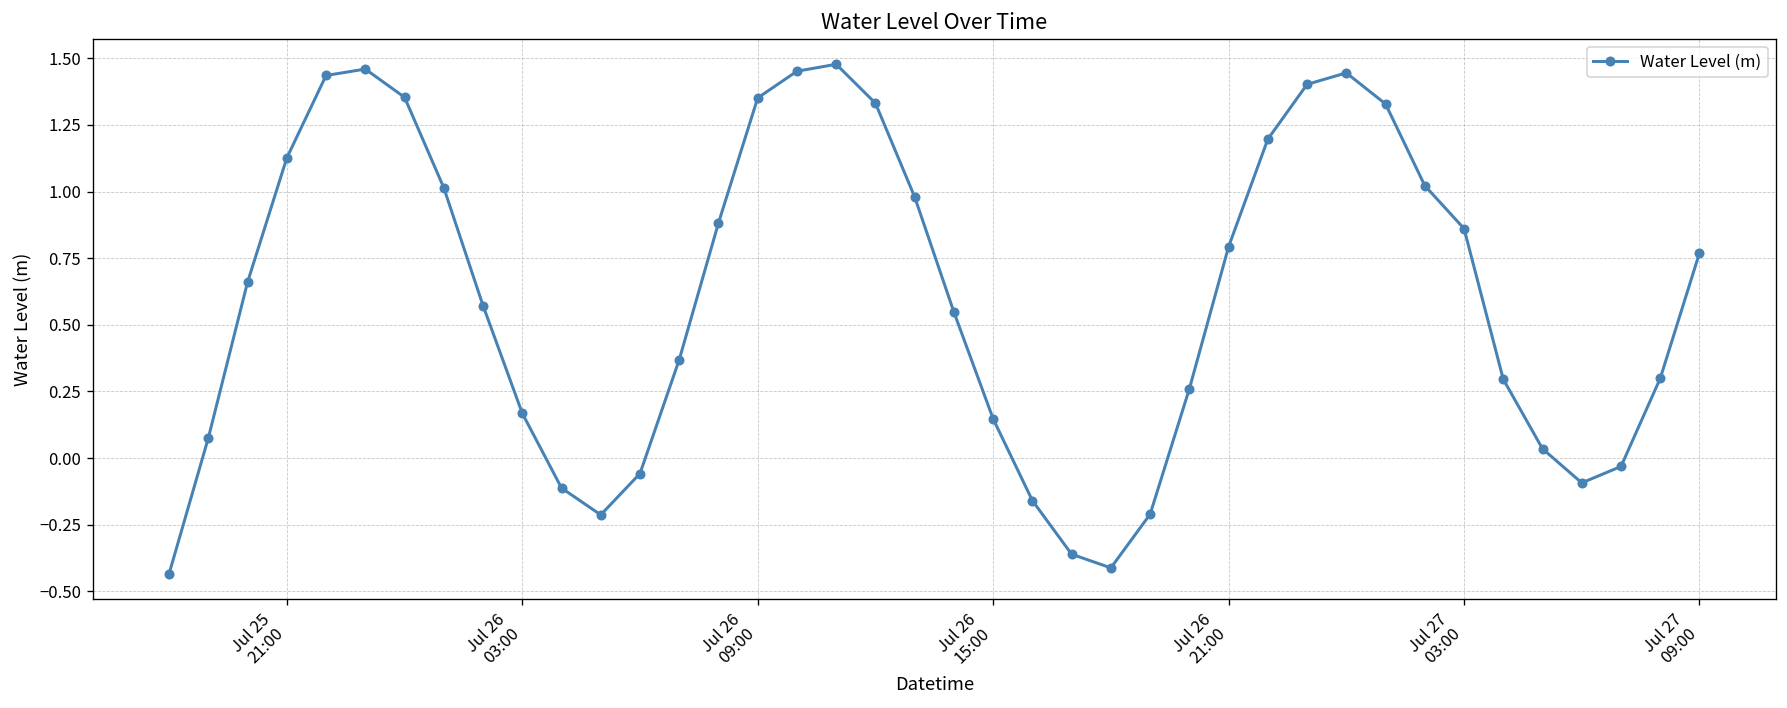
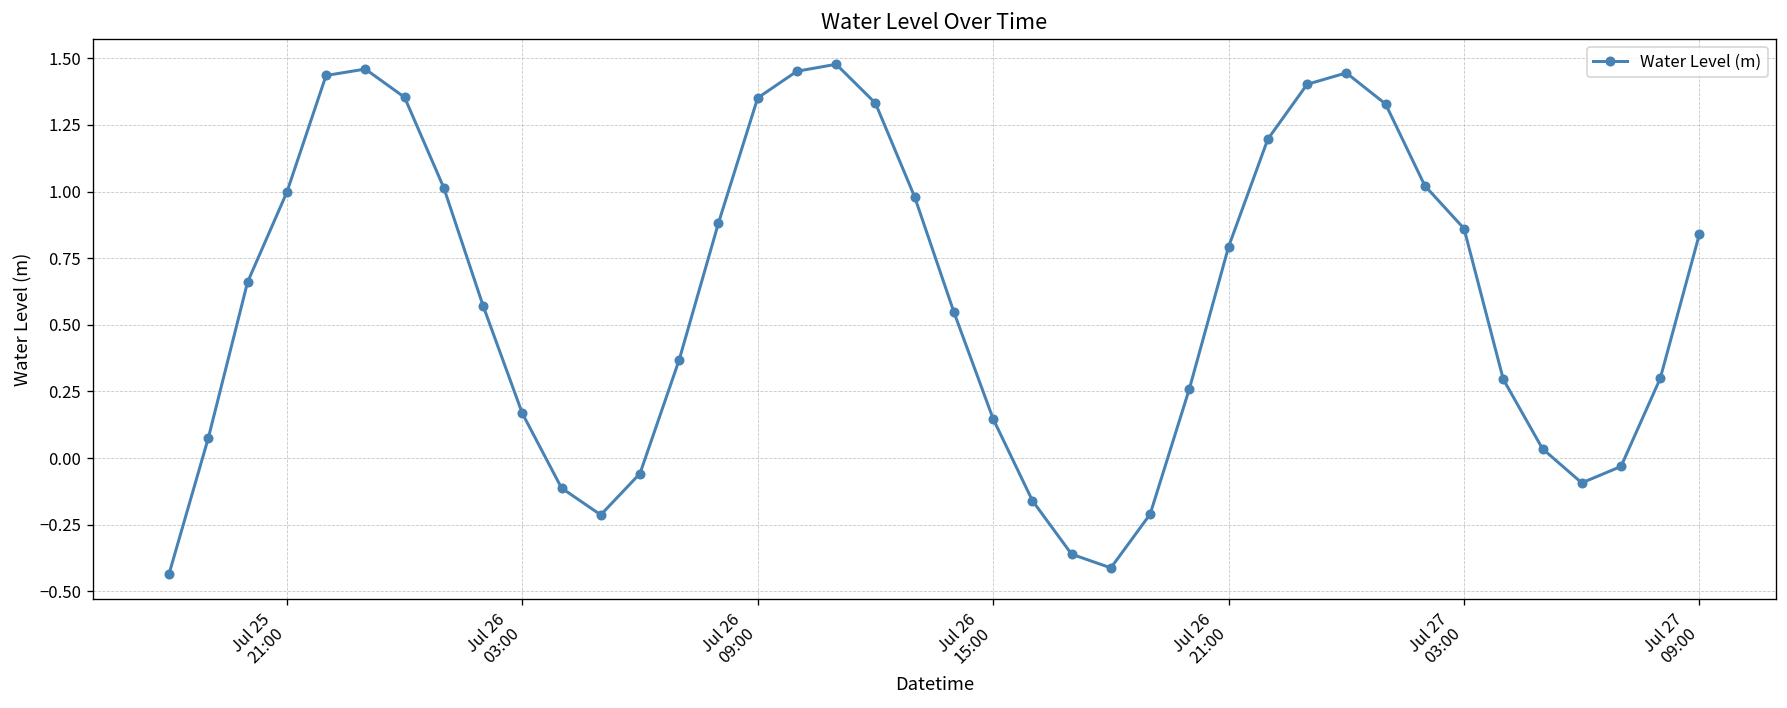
Jul 25 21:00: 1.13 -> 1.00
Jul 27 09:00: 0.77 -> 0.84
